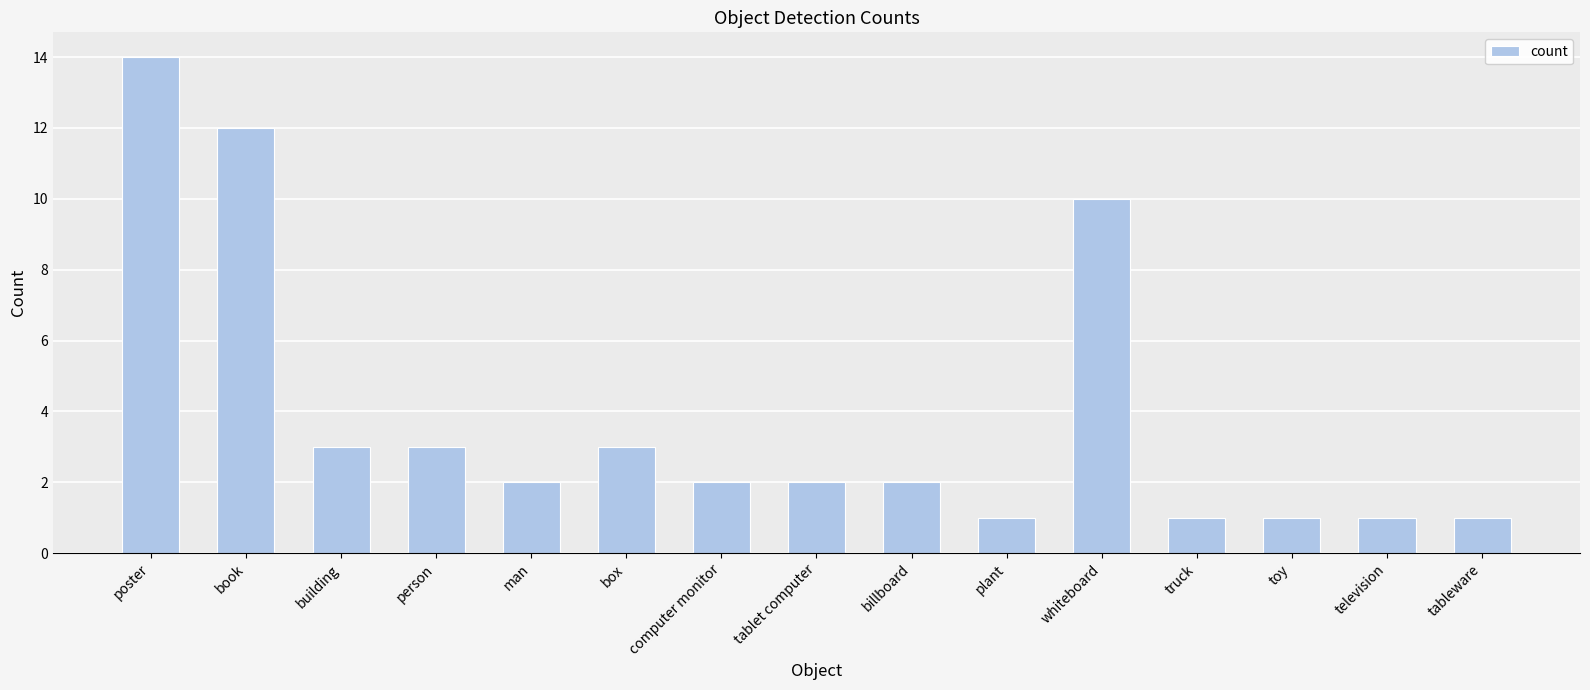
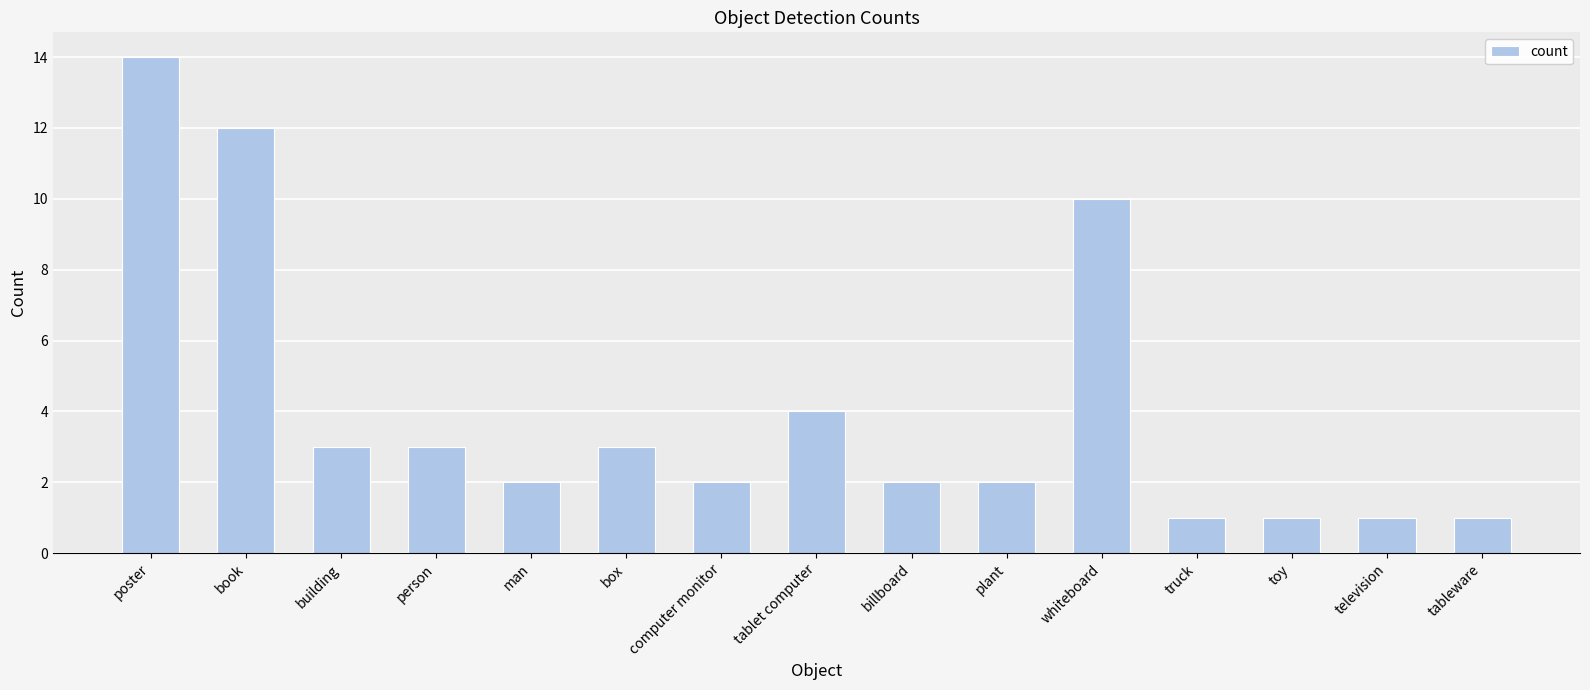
tablet computer: 2 -> 4
plant: 1 -> 2
